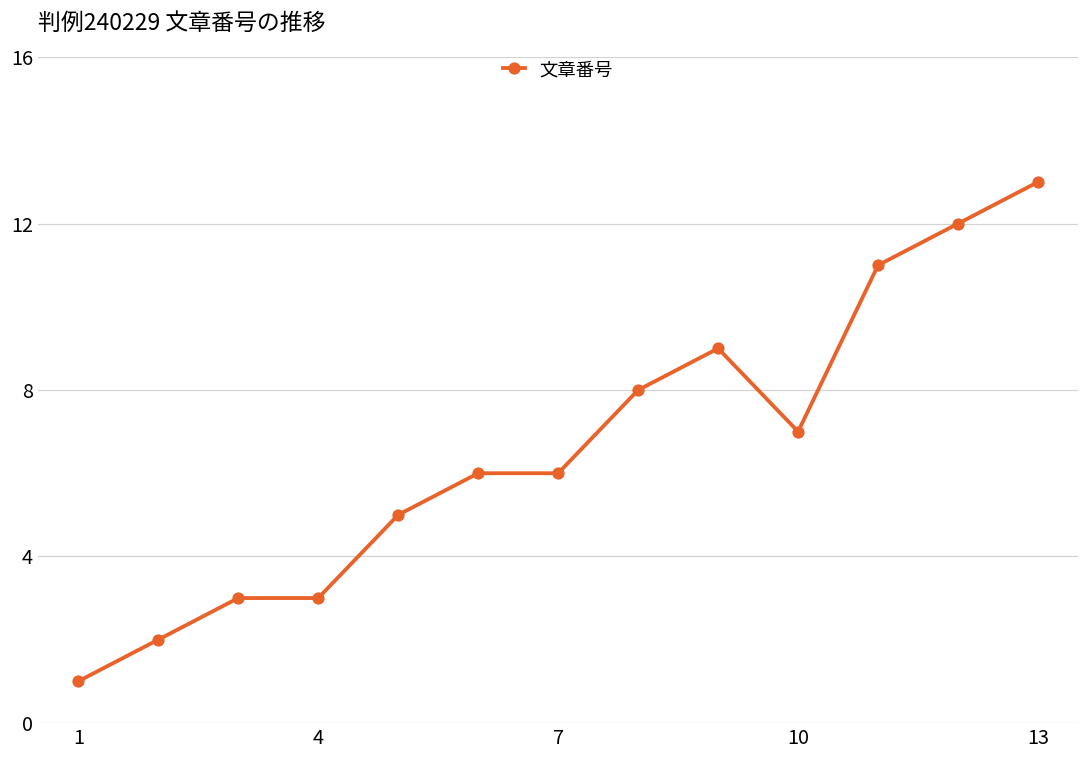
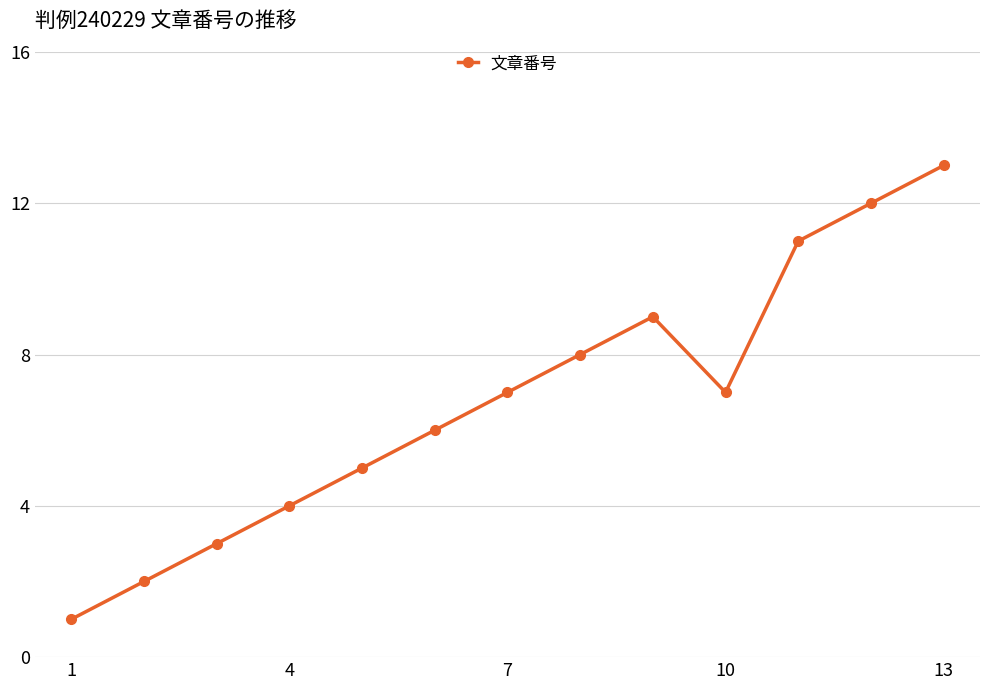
4: 3 -> 4
7: 6 -> 7
